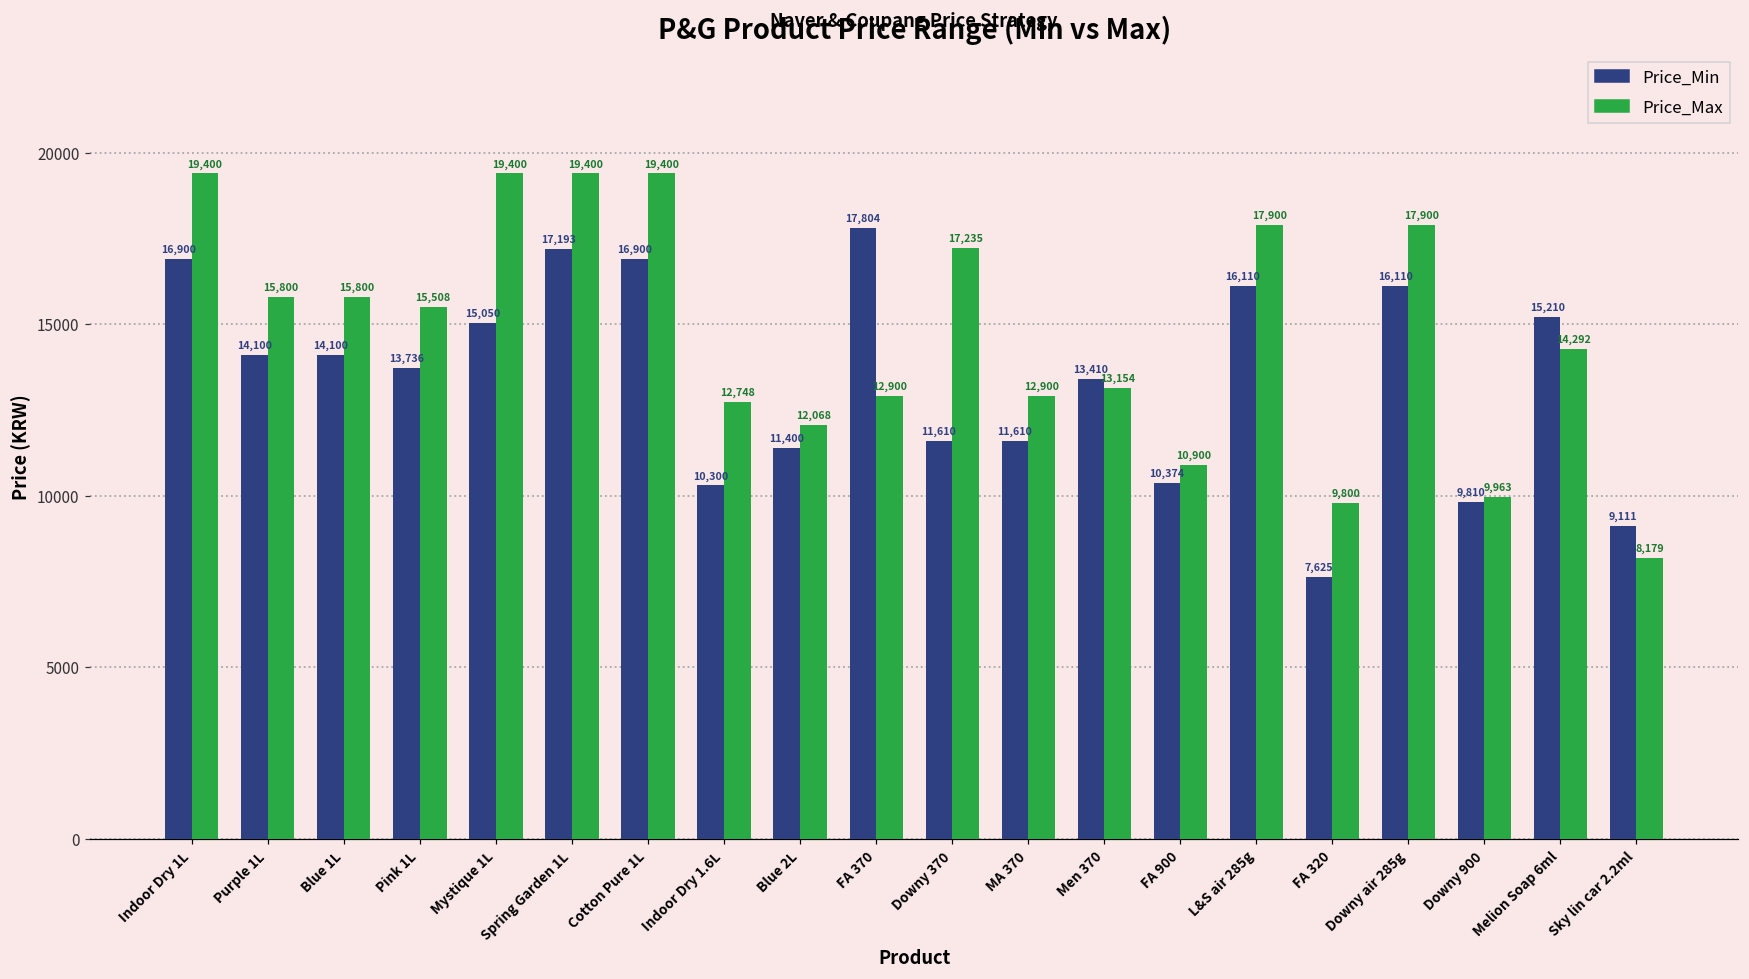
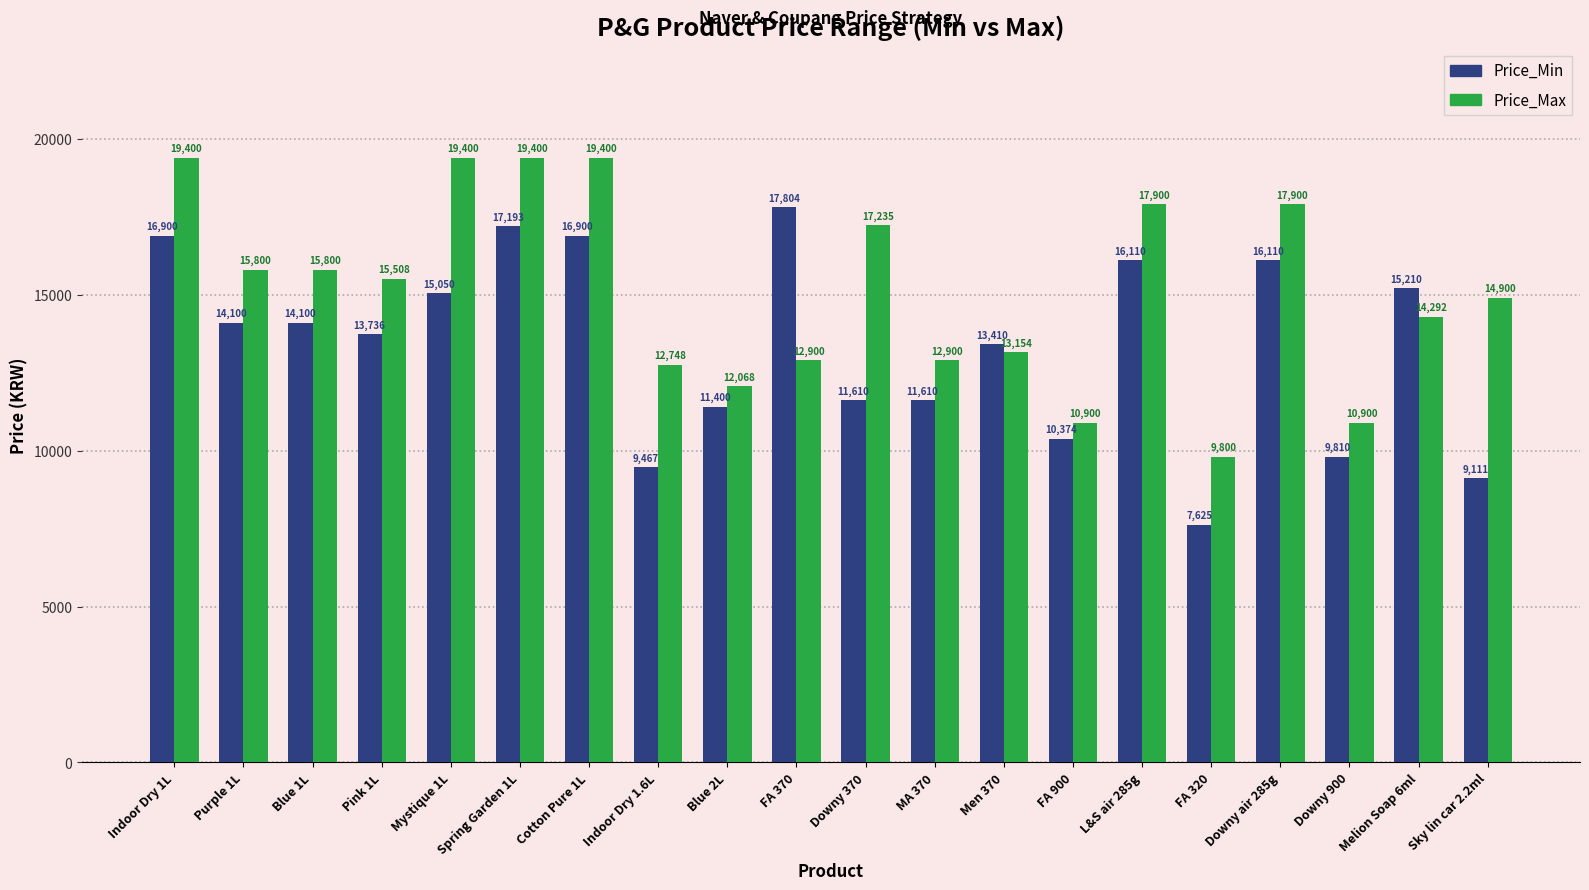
Price_Min, Indoor Dry 1.6L: 10,300 -> 9,467
Price_Max, Downy 900: 9,963 -> 10,900
Price_Max, Sky lin car 2.2ml: 8,179 -> 14,900
